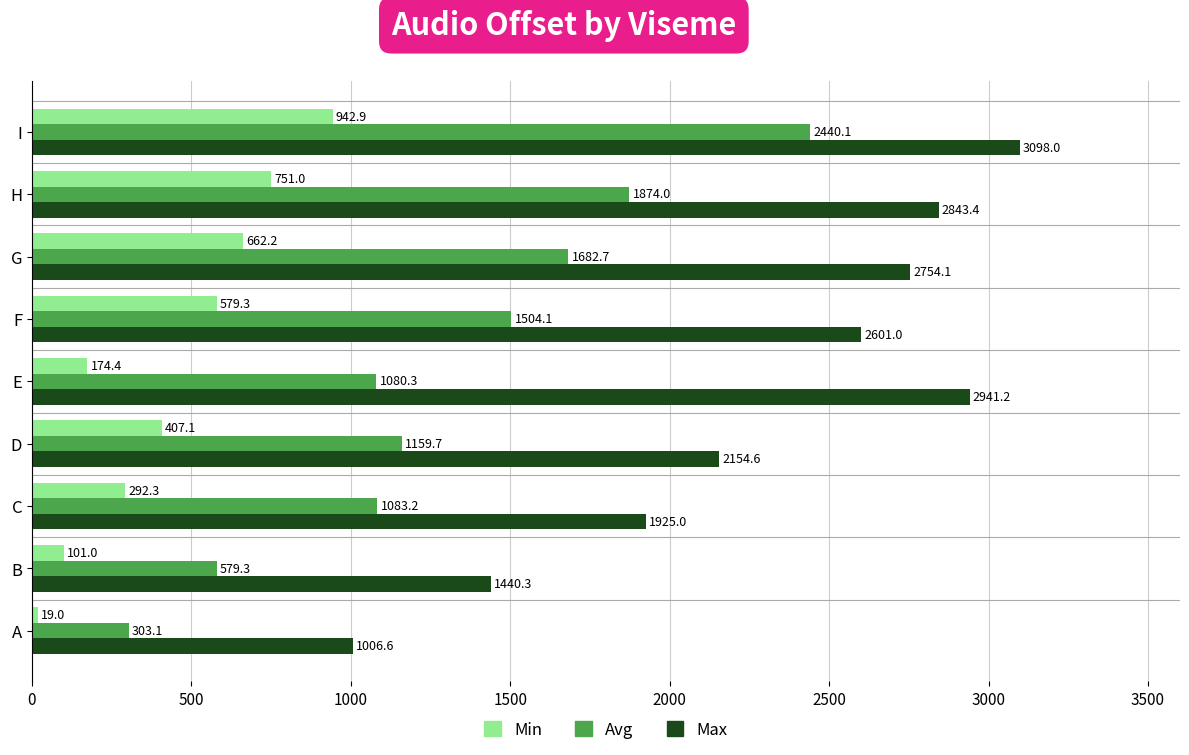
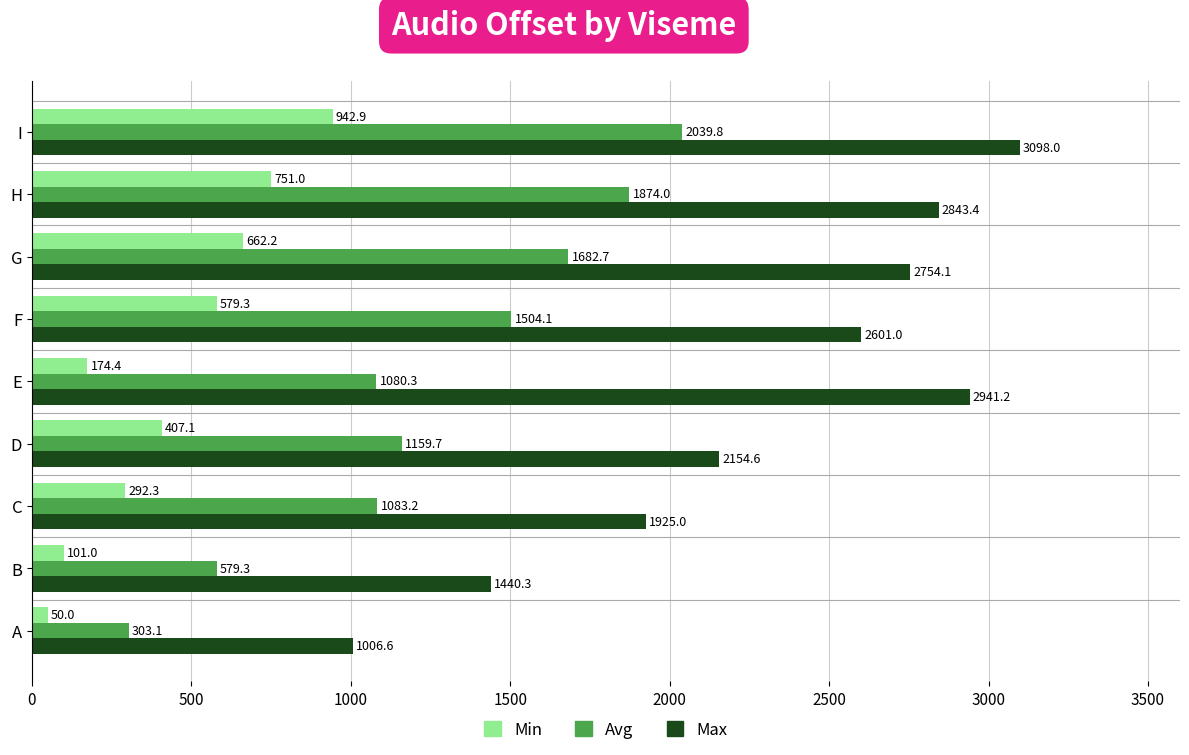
Avg, I: 2440.1 -> 2039.8
Min, A: 19.0 -> 50.0
